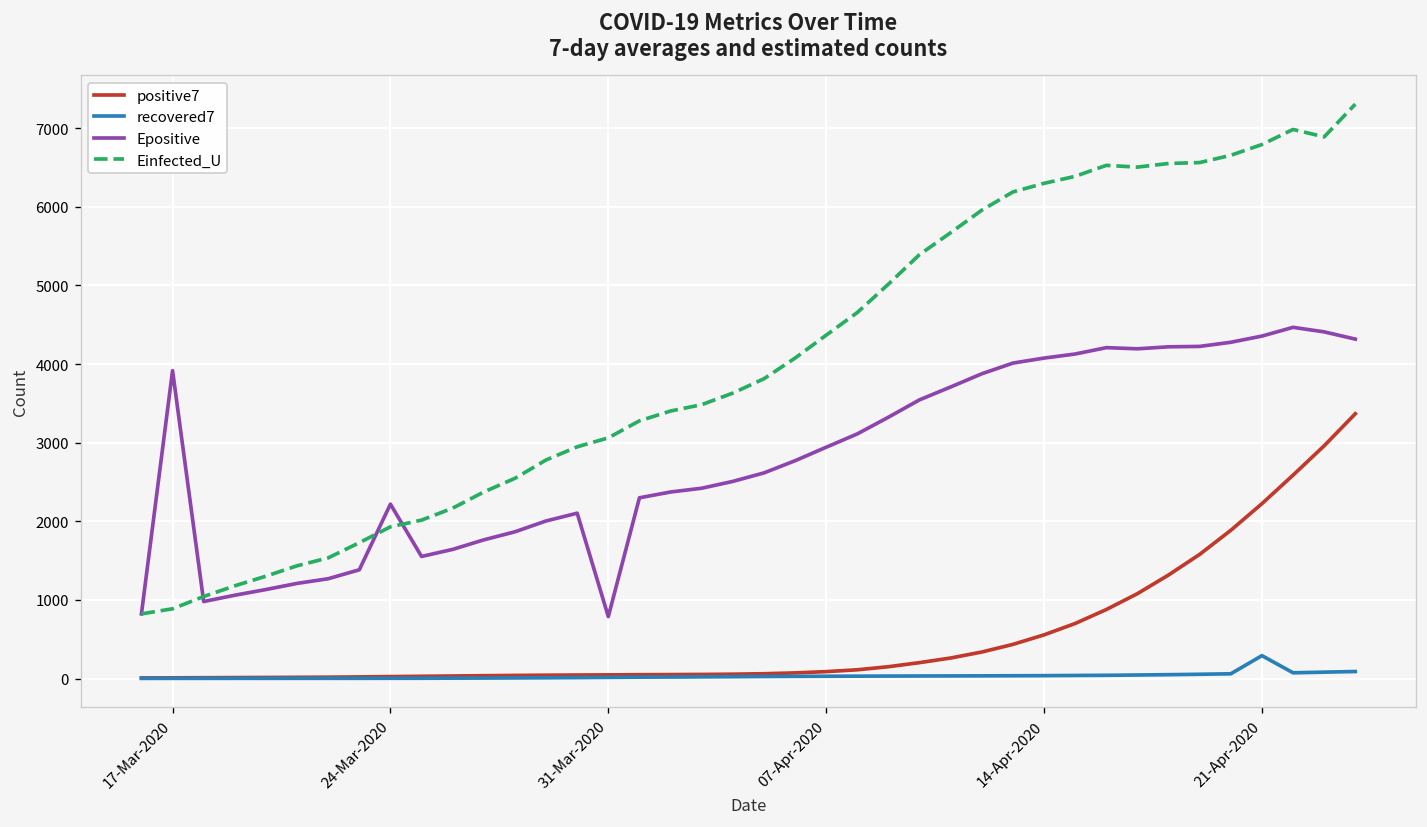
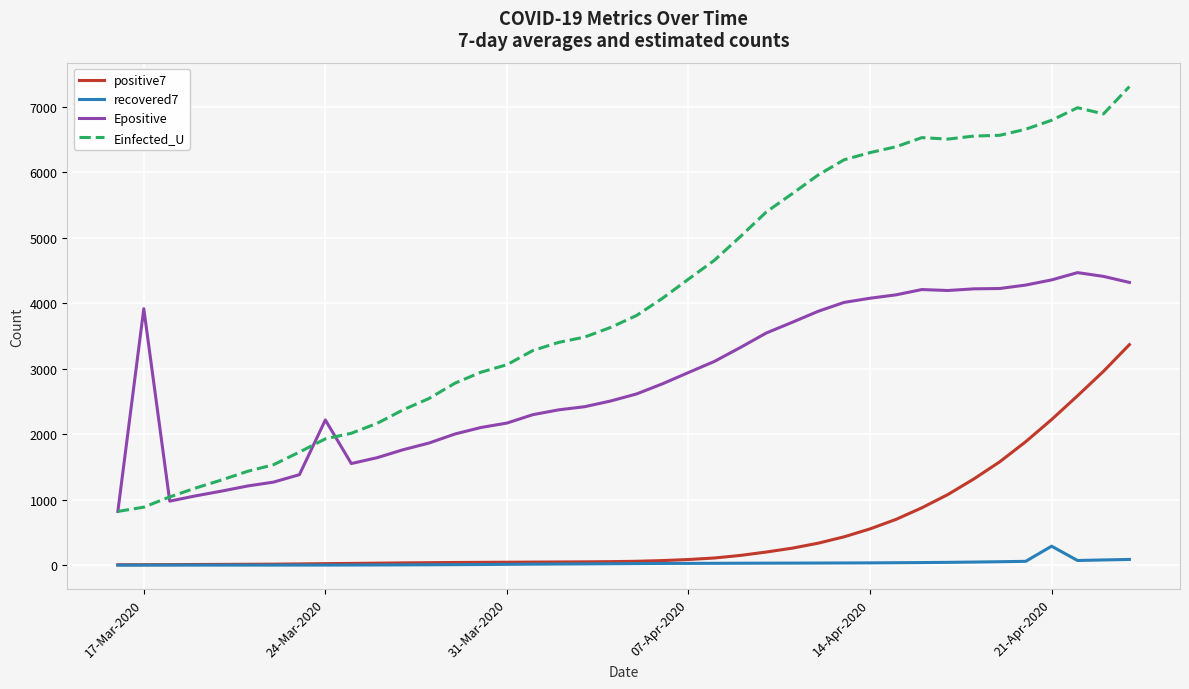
Epositive, 31-Mar-2020: 800 -> 2200
